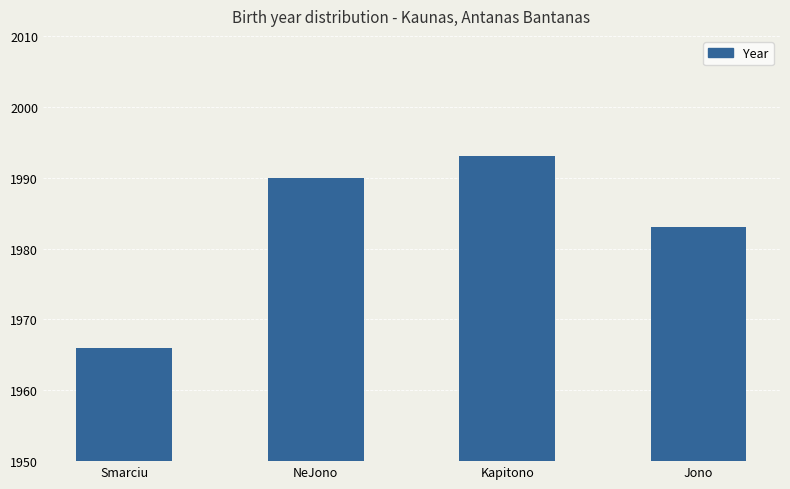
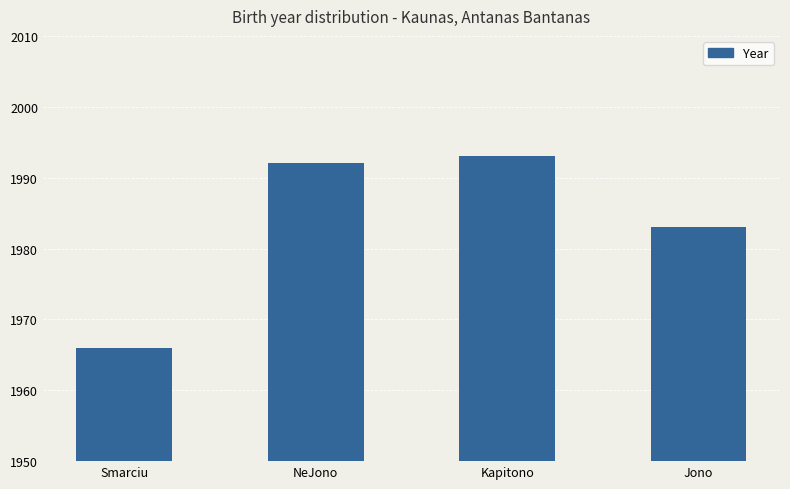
NeJono: 1990 -> 1992
